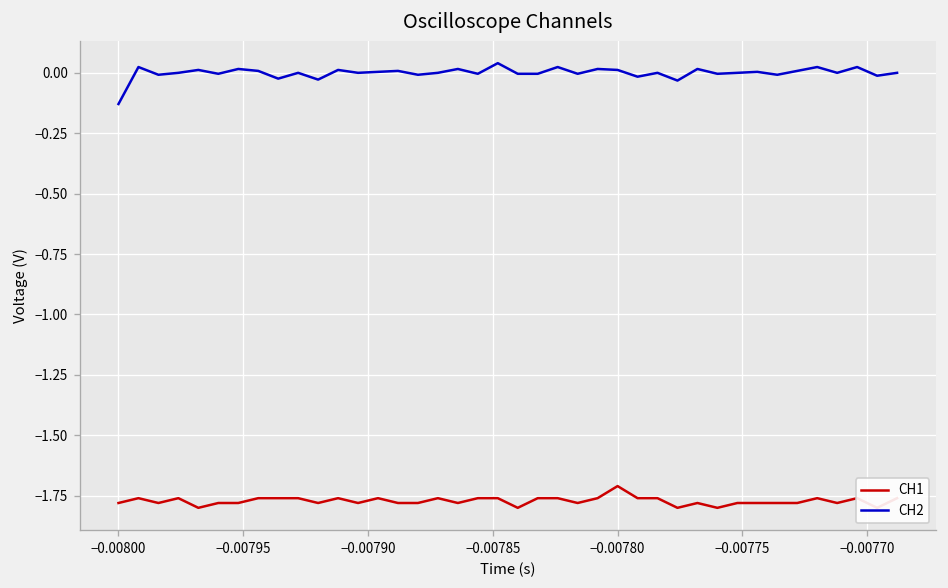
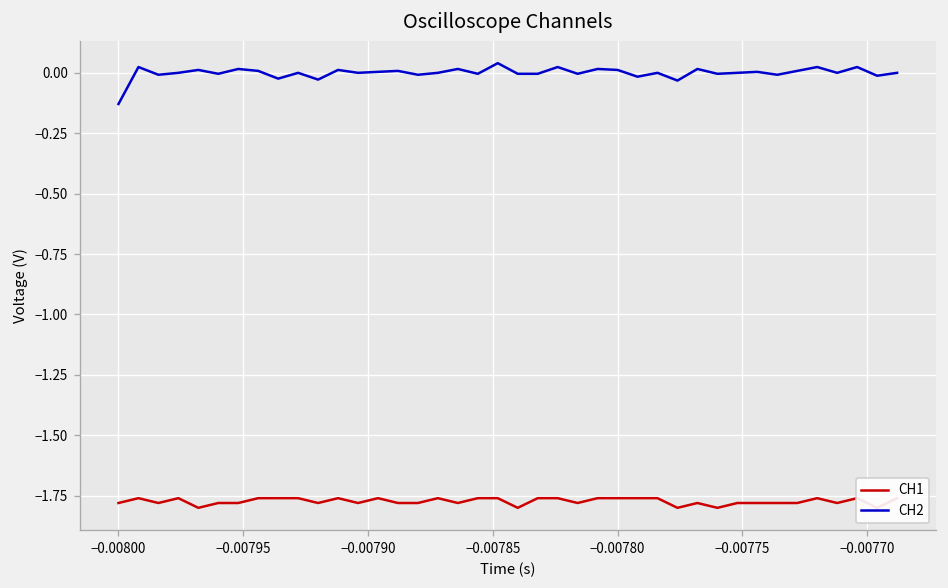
CH1, −0.00780: -1.71 -> -1.76
